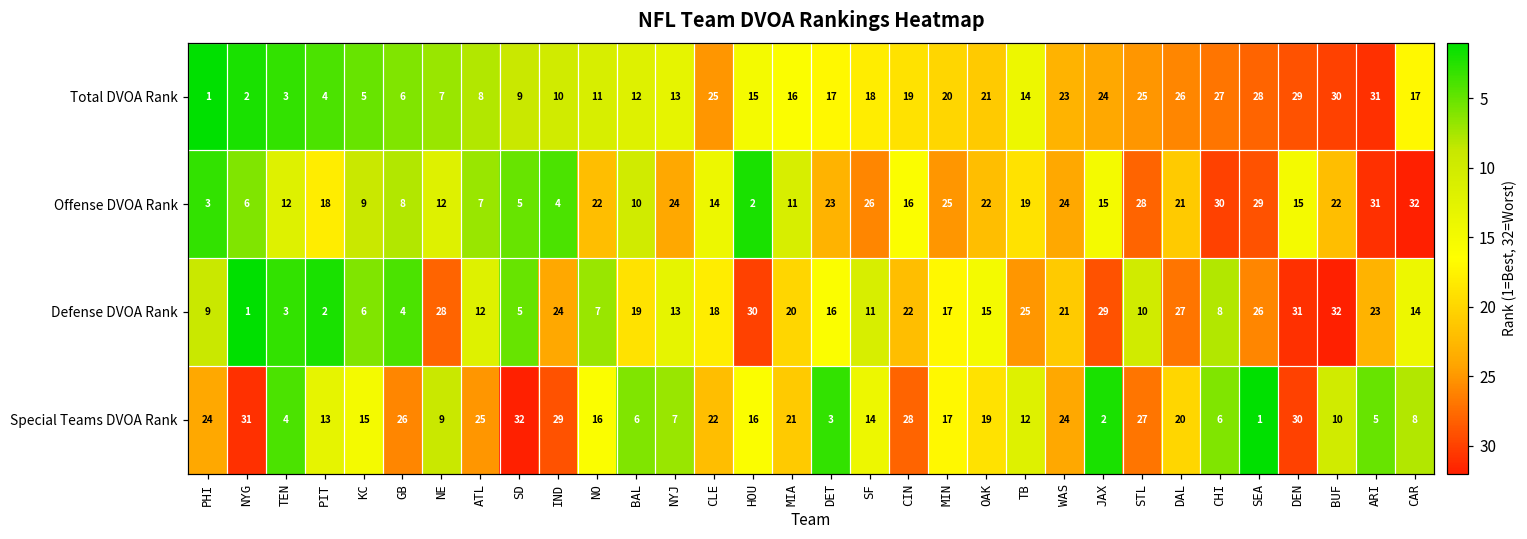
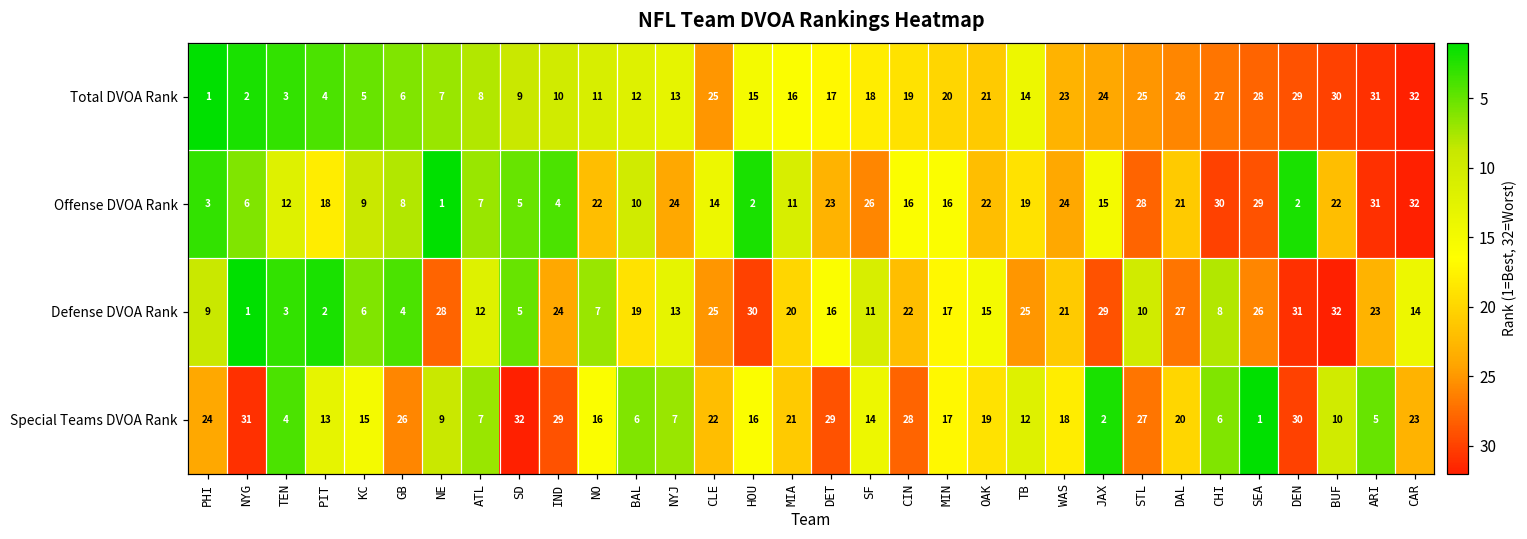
Total DVOA Rank, CAR: 17 -> 32
Offense DVOA Rank, NE: 12 -> 1
Offense DVOA Rank, MIN: 25 -> 16
Offense DVOA Rank, DEN: 15 -> 2
Defense DVOA Rank, CLE: 18 -> 25
Special Teams DVOA Rank, ATL: 25 -> 7
Special Teams DVOA Rank, DET: 3 -> 29
Special Teams DVOA Rank, WAS: 24 -> 18
Special Teams DVOA Rank, CAR: 8 -> 23
